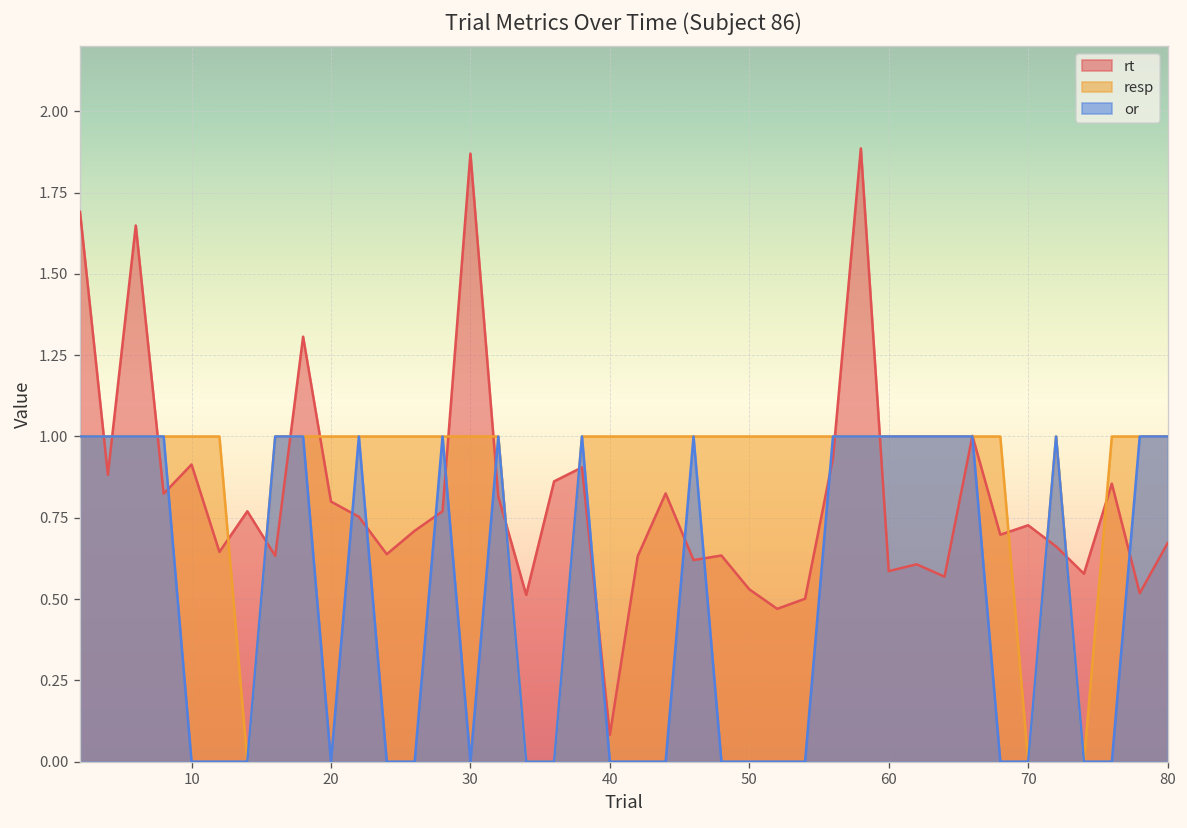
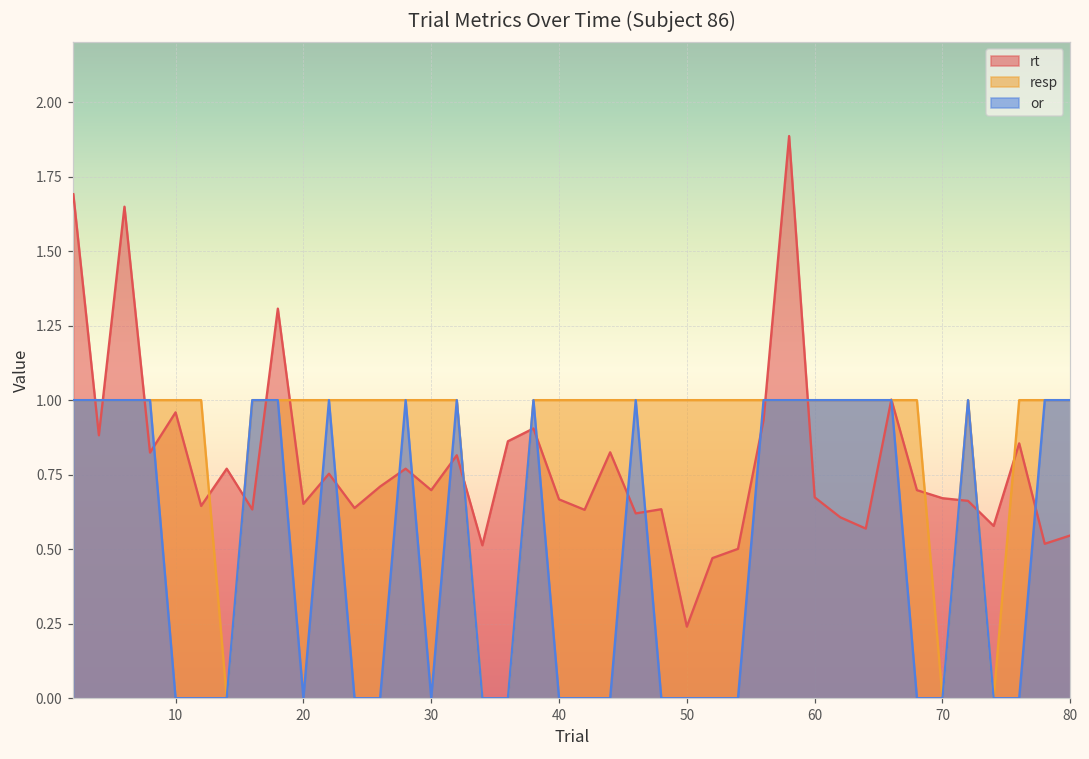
rt, 10: 0.91 -> 0.96
rt, 20: 0.80 -> 0.65
rt, 30: 1.87 -> 0.70
rt, 40: 0.08 -> 0.67
rt, 50: 0.53 -> 0.24
rt, 60: 0.59 -> 0.67
rt, 70: 0.73 -> 0.67
rt, 80: 0.67 -> 0.55
